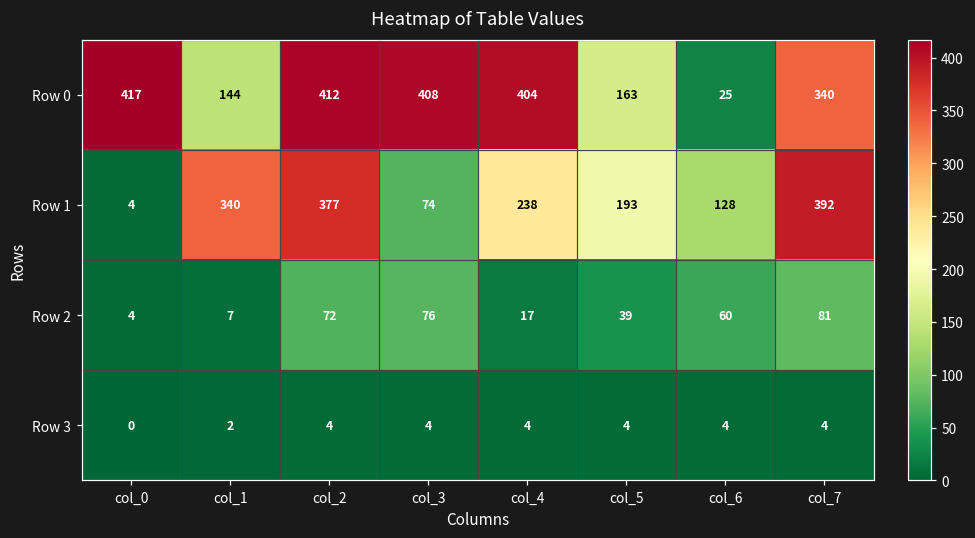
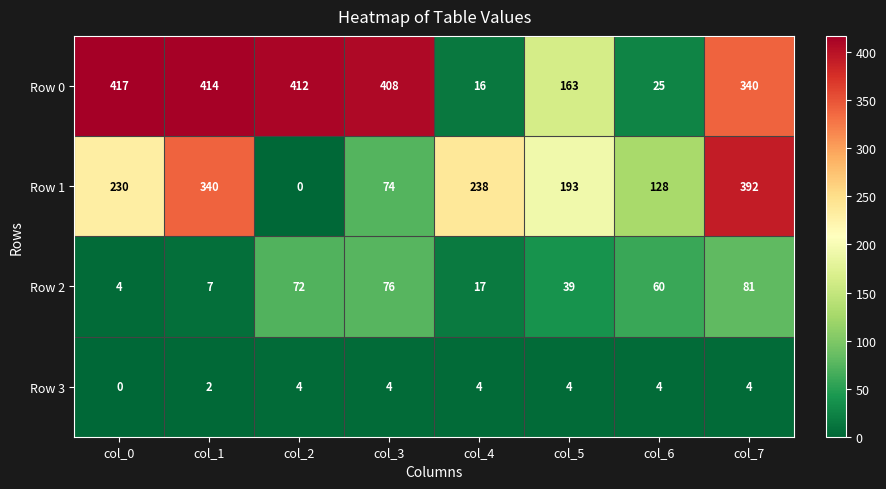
Row 0, col_1: 144 -> 414
Row 0, col_4: 404 -> 16
Row 1, col_0: 4 -> 230
Row 1, col_2: 377 -> 0
